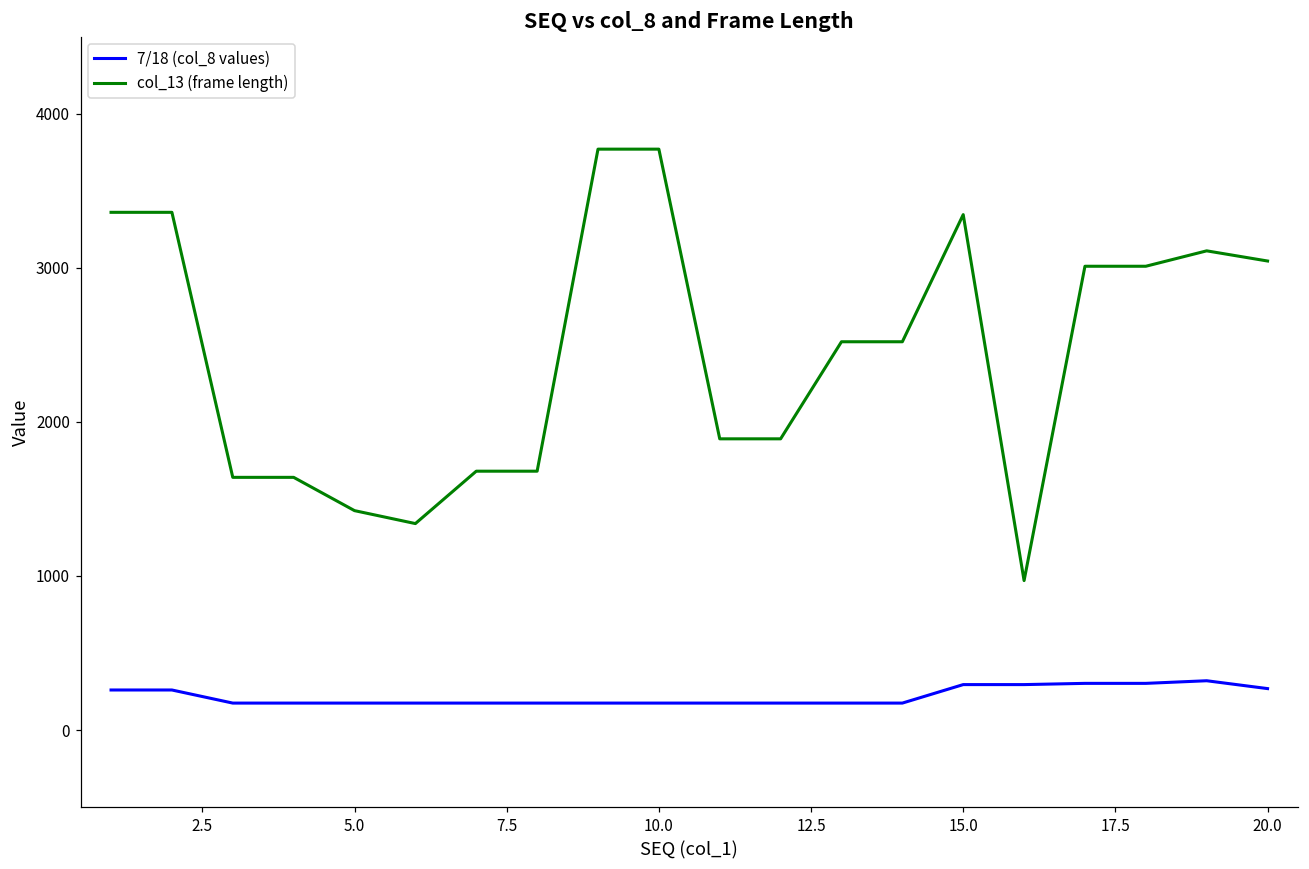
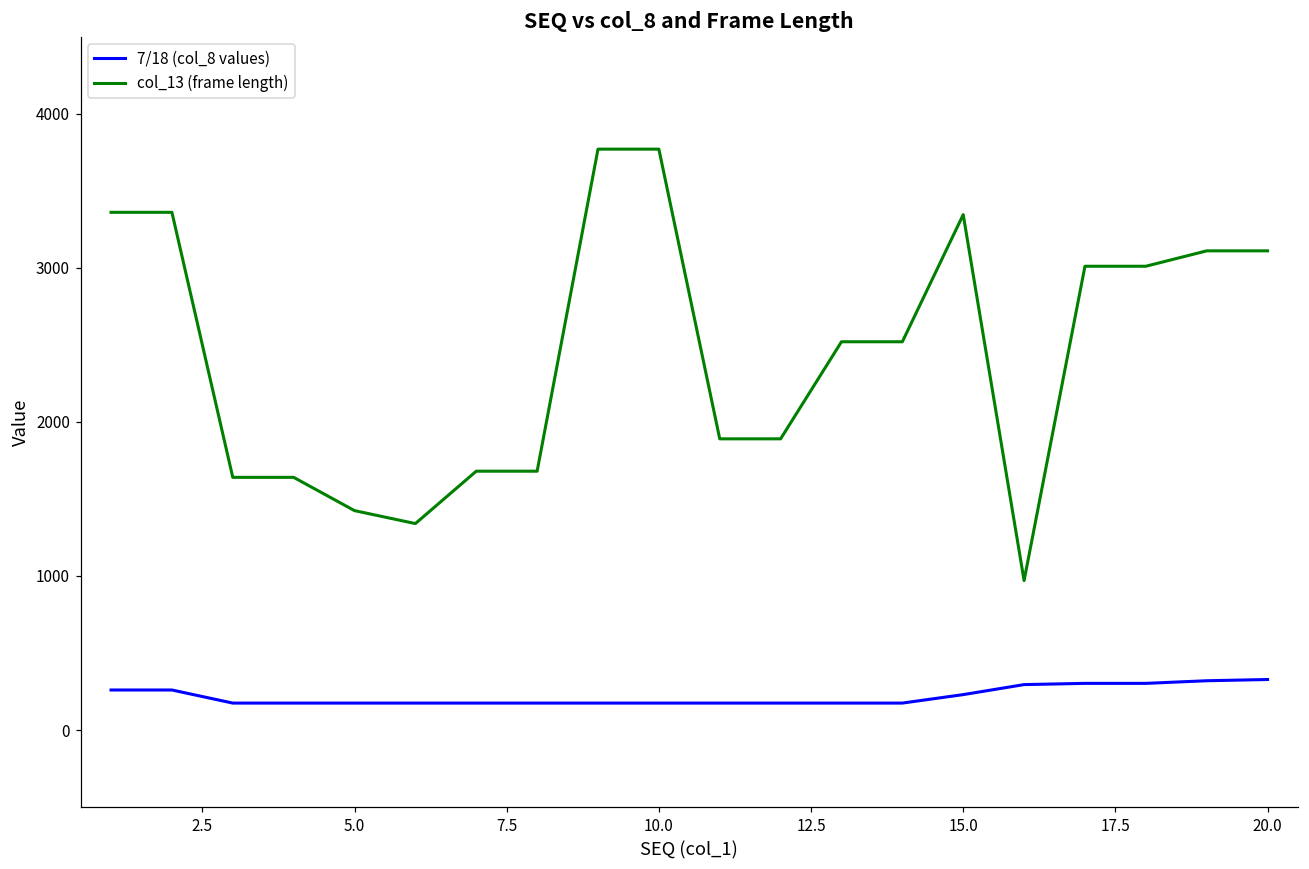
7/18 (col_8 values), 15.0: 300 -> 230
7/18 (col_8 values), 20.0: 270 -> 330
col_13 (frame length), 20.0: 3040 -> 3110
